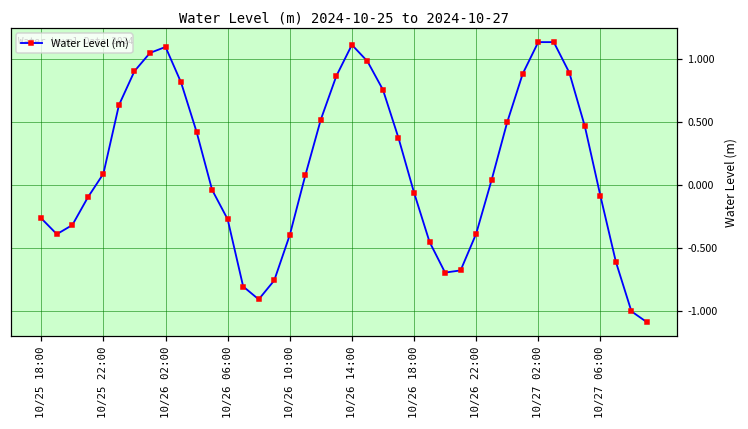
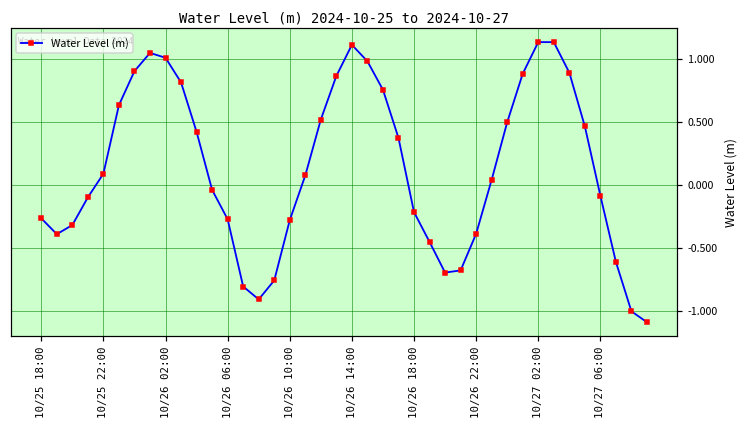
10/26 02:00: 1.10 -> 1.01
10/26 10:00: -0.40 -> -0.28
10/26 18:00: -0.06 -> -0.22
